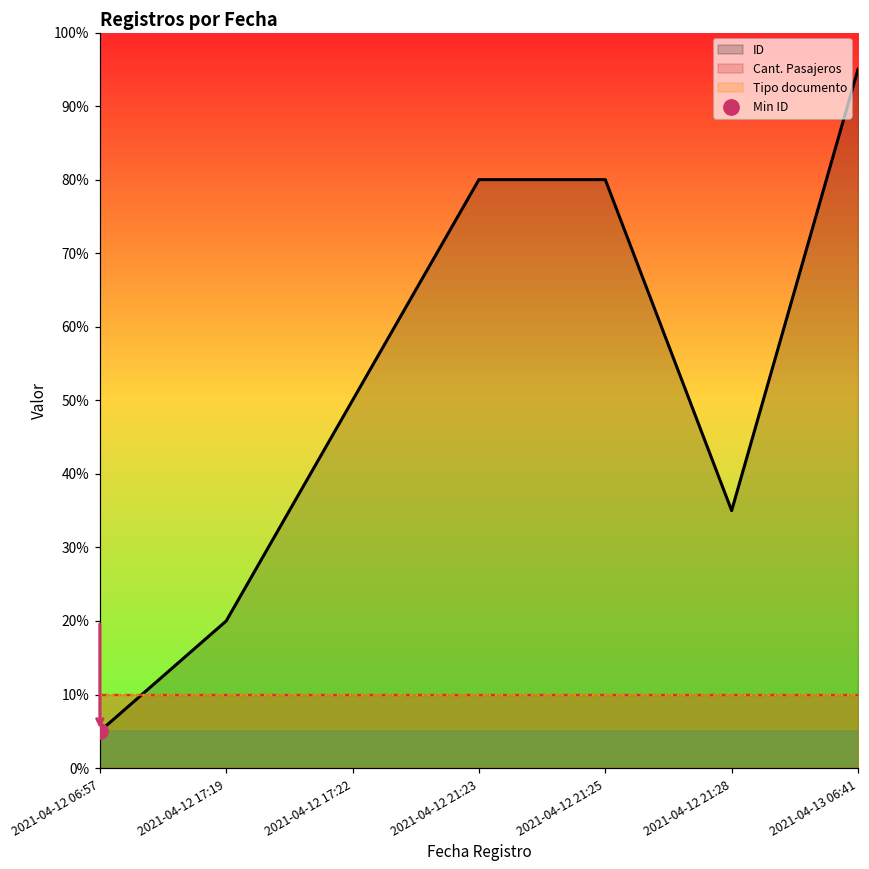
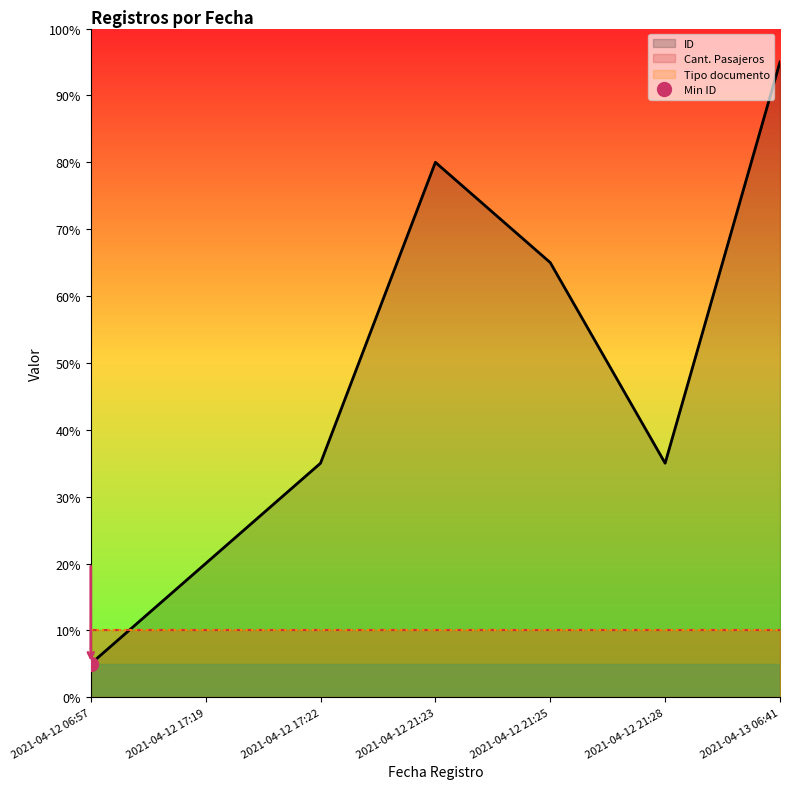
ID, 2021-04-12 17:22: 50% -> 35%
ID, 2021-04-12 21:25: 80% -> 65%
